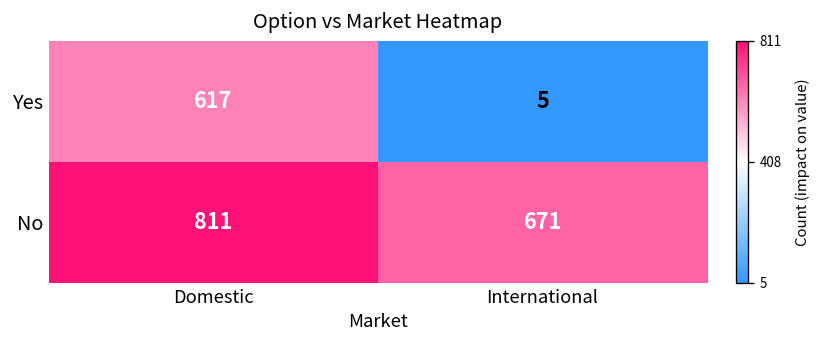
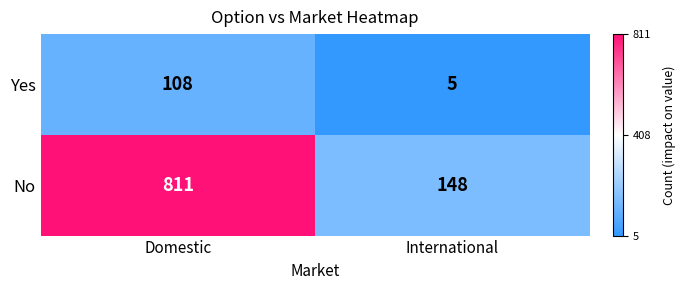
Yes, Domestic: 617 -> 108
No, International: 671 -> 148
